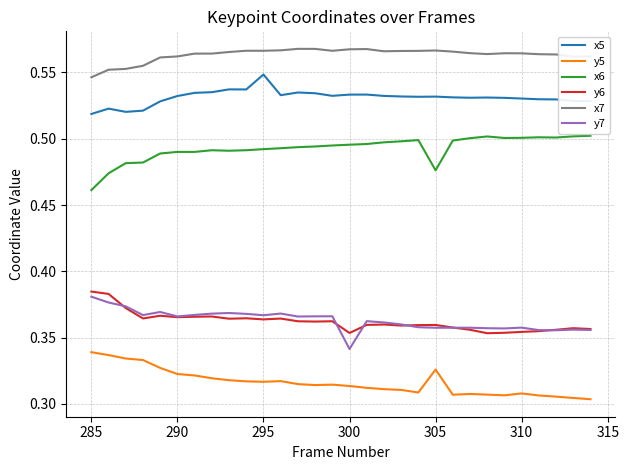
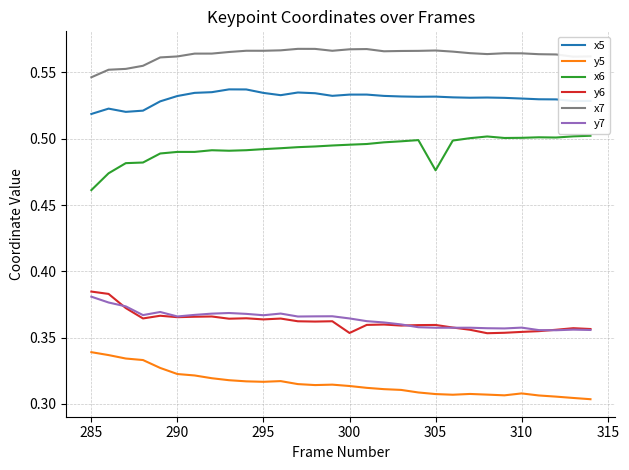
x5, 295: 0.548 -> 0.535
y7, 300: 0.341 -> 0.364
y5, 305: 0.326 -> 0.307
